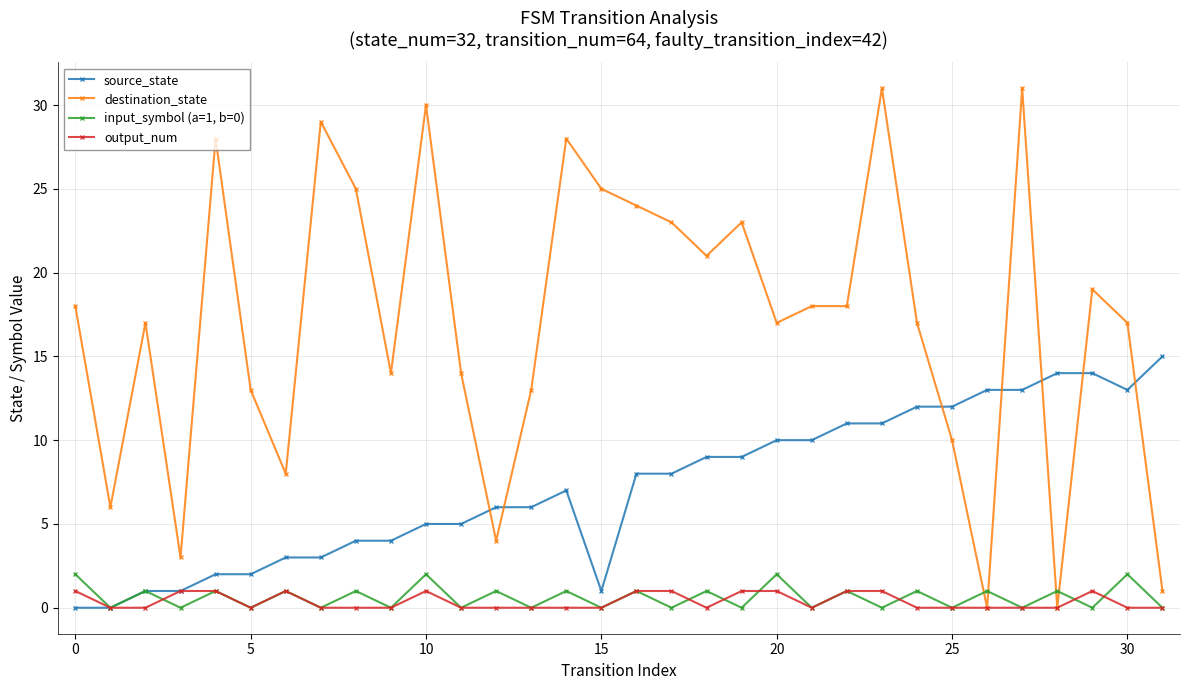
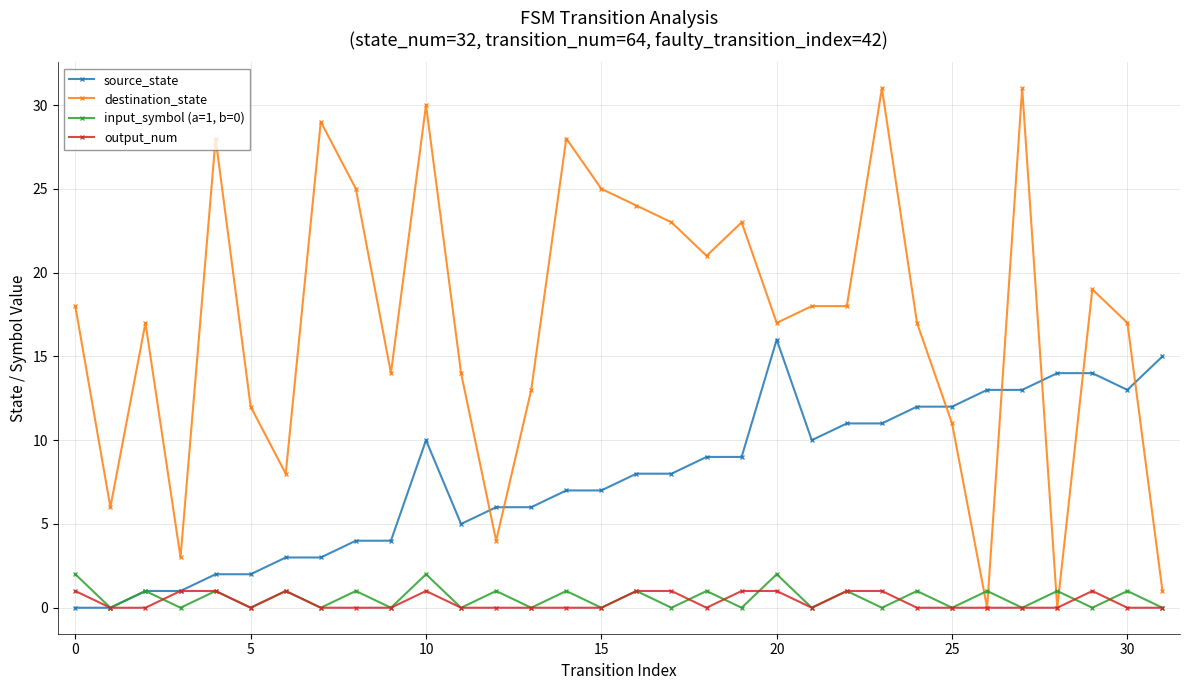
destination_state, 5: 13 -> 12
source_state, 10: 5 -> 10
source_state, 15: 1 -> 7
source_state, 20: 10 -> 16
destination_state, 25: 10 -> 11
input_symbol (a=1, b=0), 30: 2 -> 1
